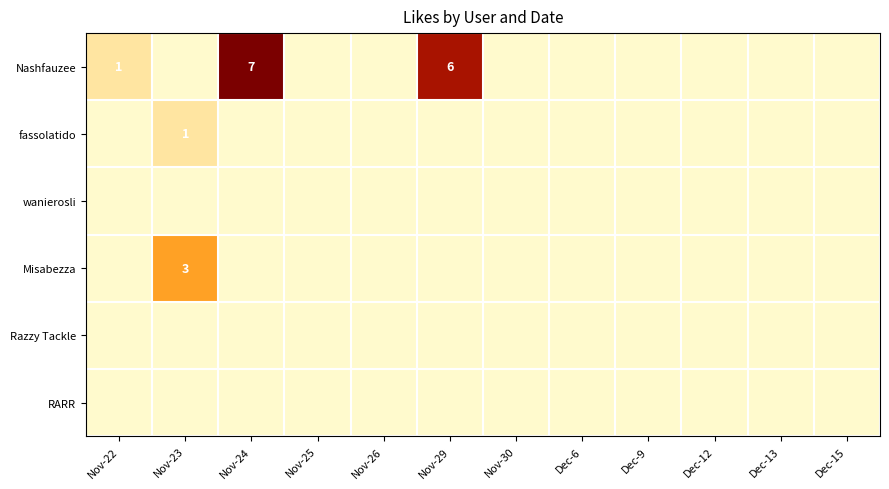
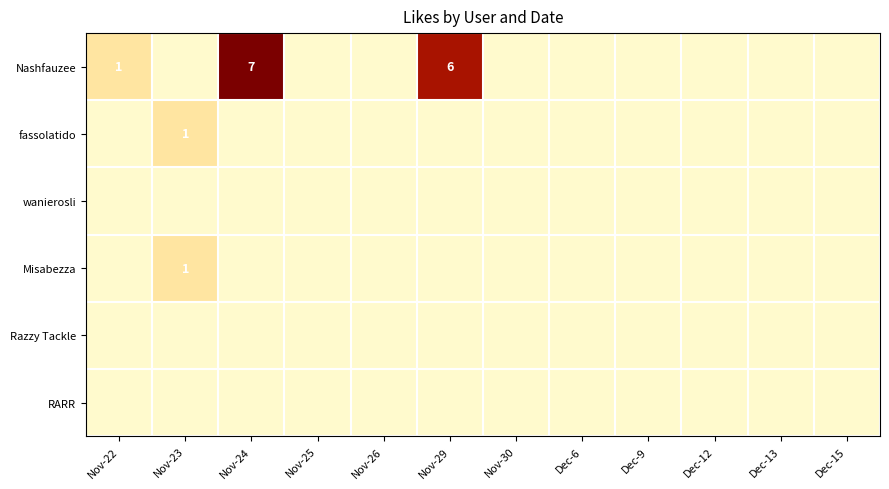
Misabezza, Nov-23: 3 -> 1
